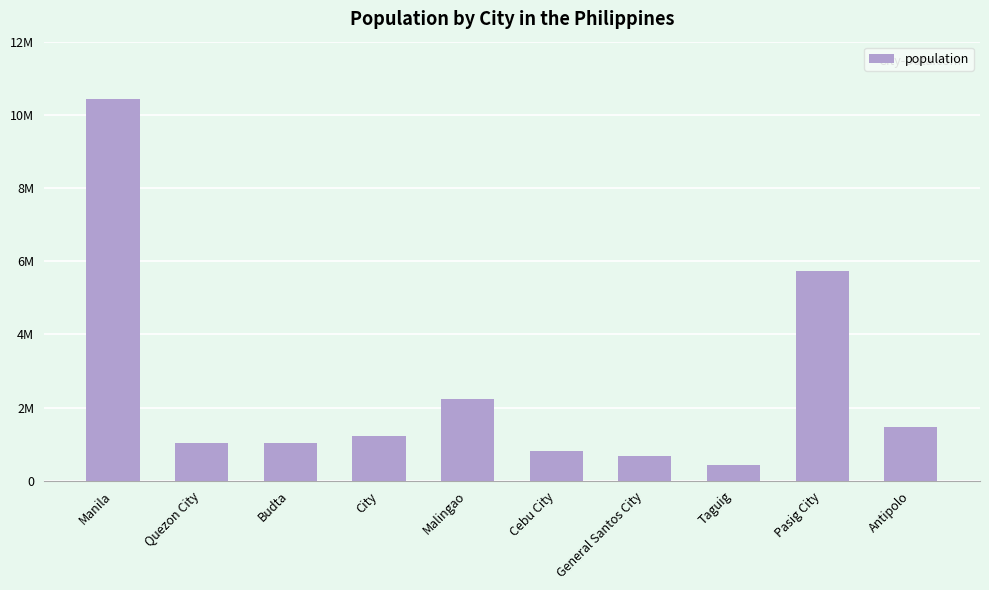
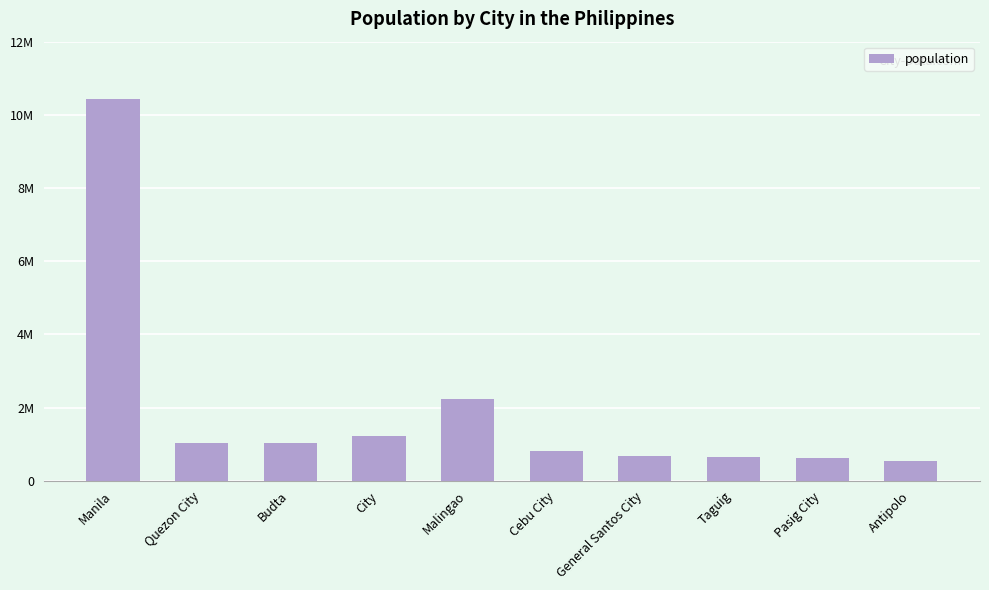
Taguig: 400000 -> 600000
Pasig City: 5700000 -> 600000
Antipolo: 1500000 -> 500000
